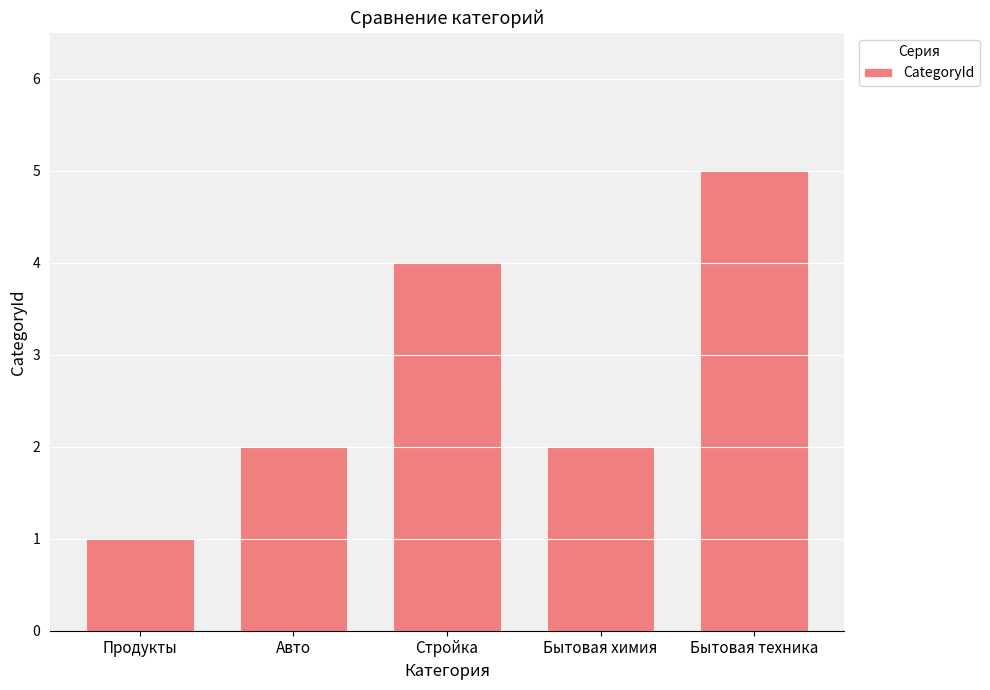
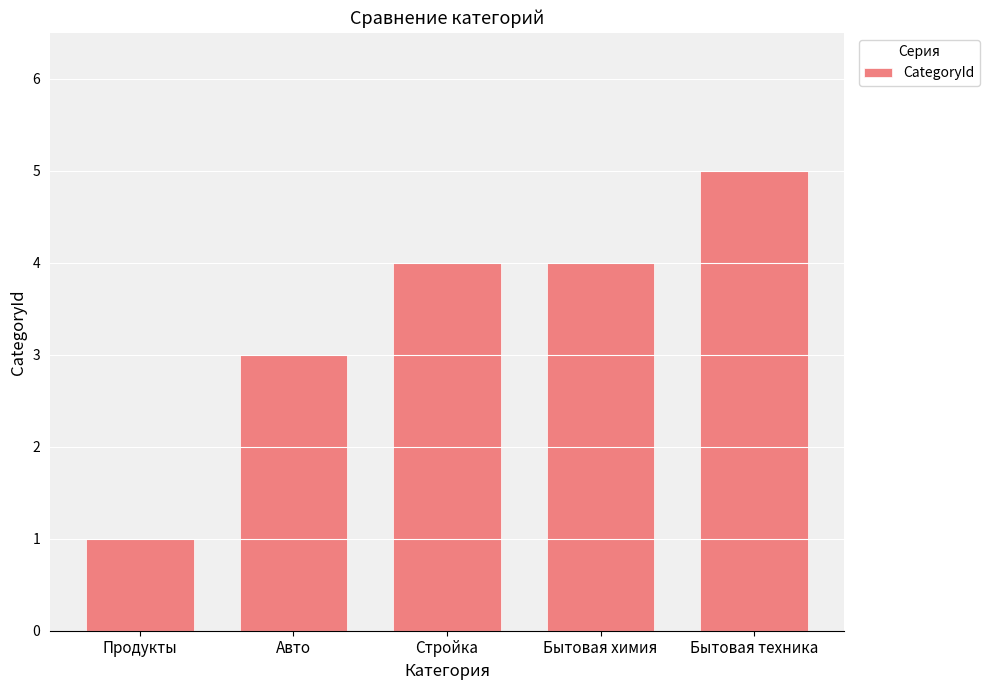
Авто: 2 -> 3
Бытовая химия: 2 -> 4
